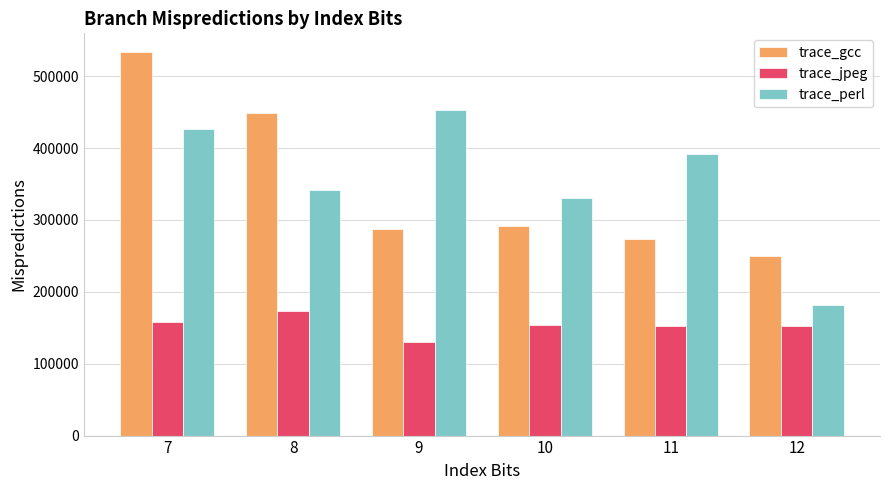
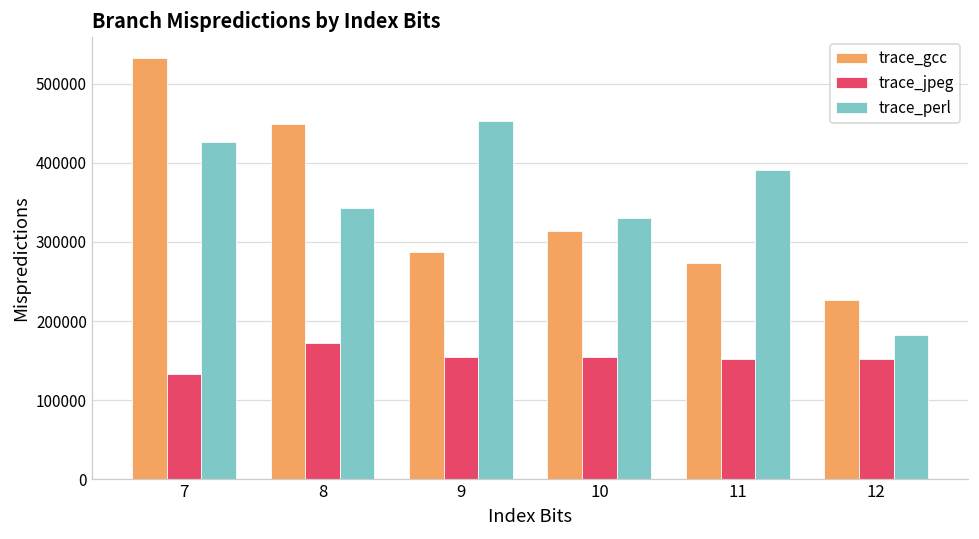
trace_jpeg, 7: 160000 -> 130000
trace_jpeg, 9: 130000 -> 150000
trace_gcc, 10: 290000 -> 310000
trace_gcc, 12: 250000 -> 230000
